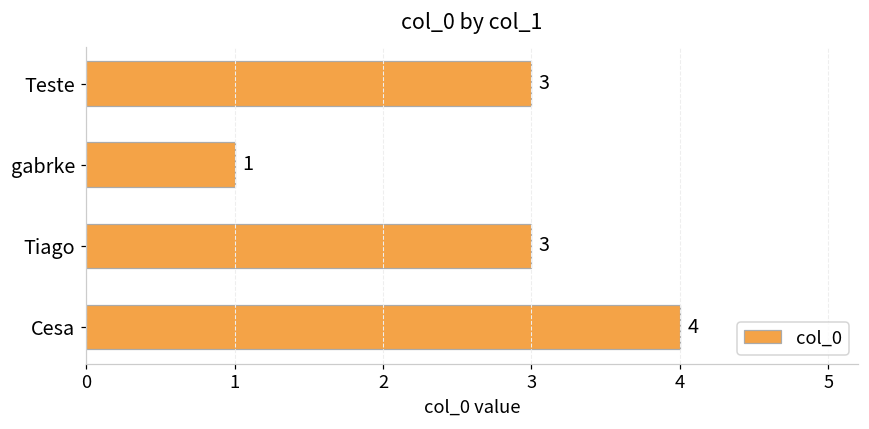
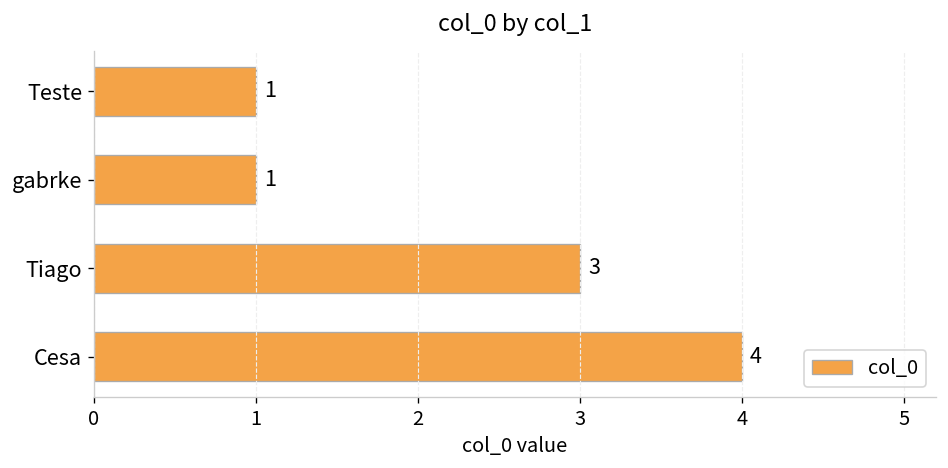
Teste: 3 -> 1
